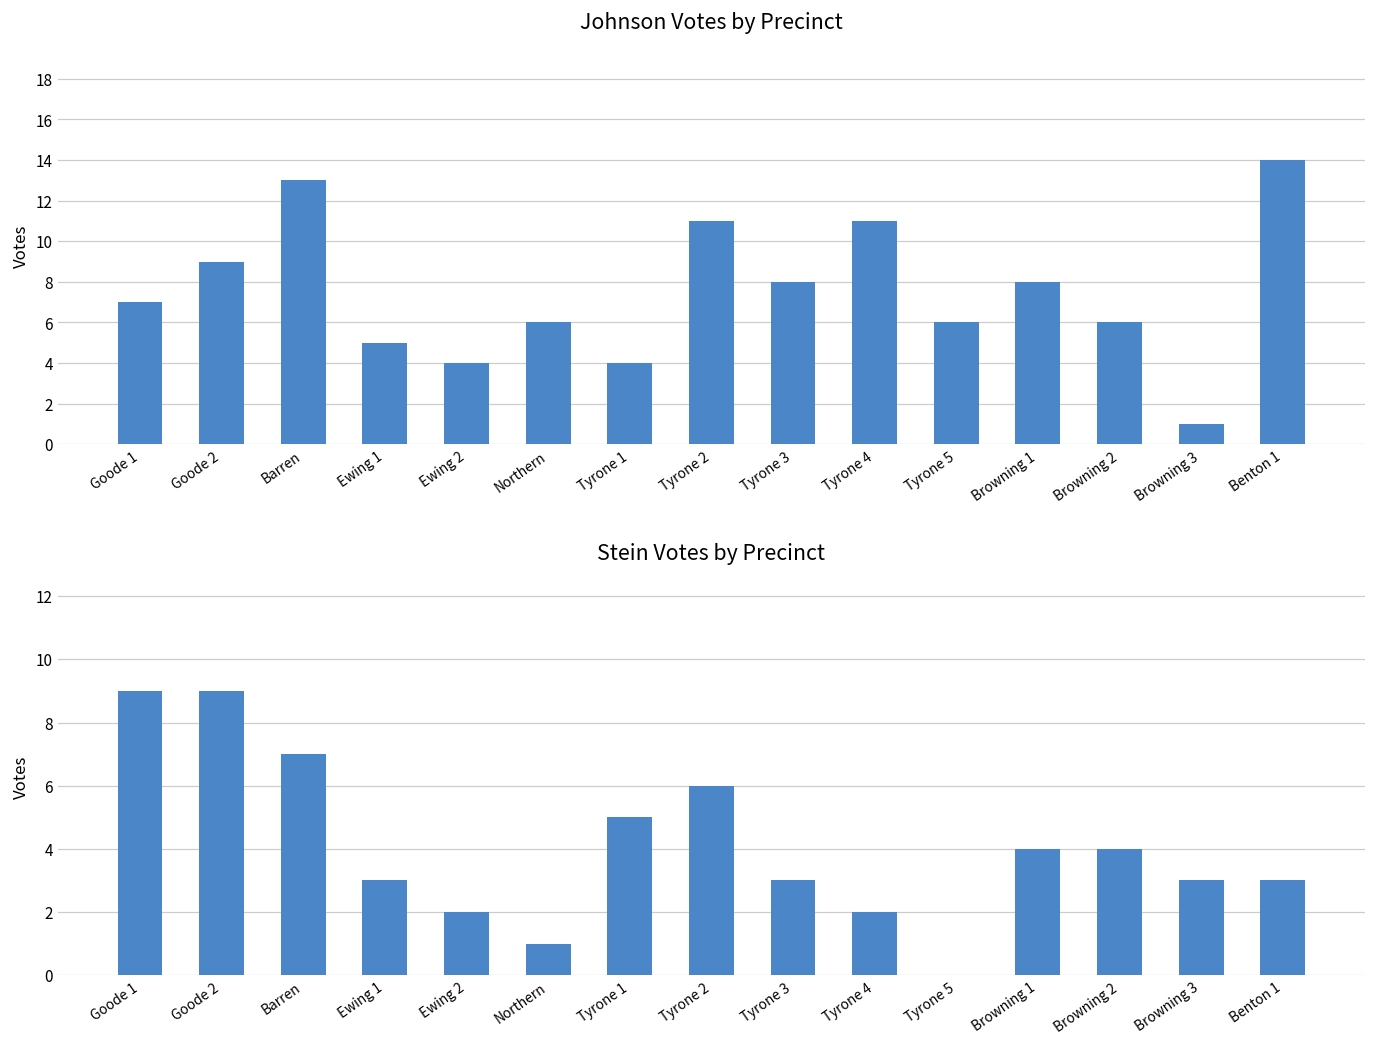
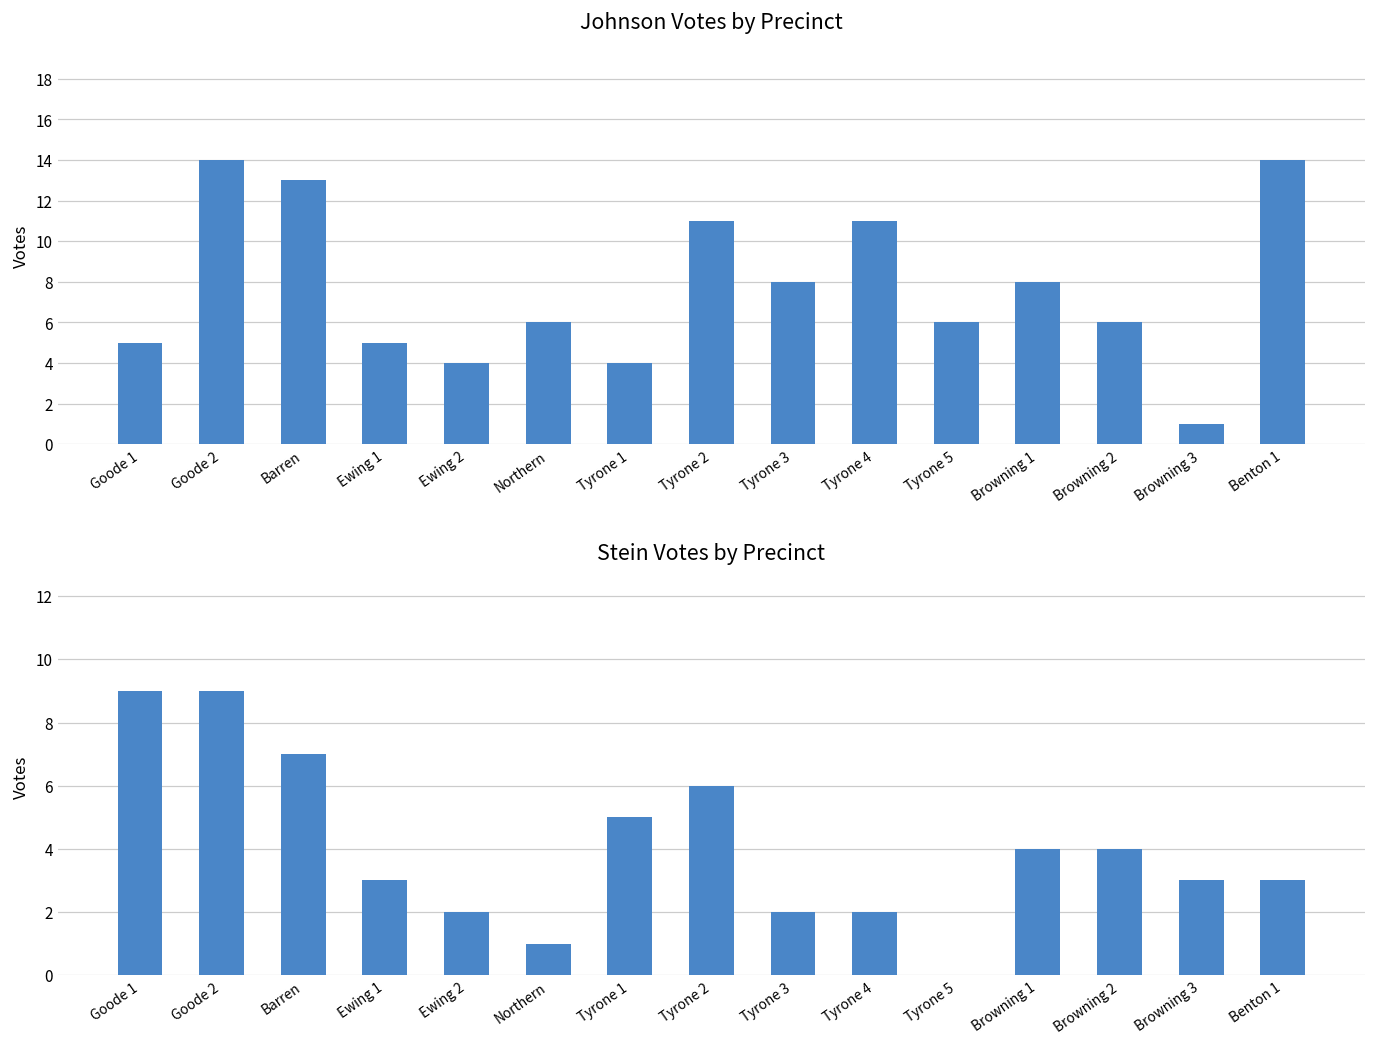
Johnson Votes by Precinct, Goode 1: 7 -> 5
Johnson Votes by Precinct, Goode 2: 9 -> 14
Stein Votes by Precinct, Tyrone 3: 3 -> 2
